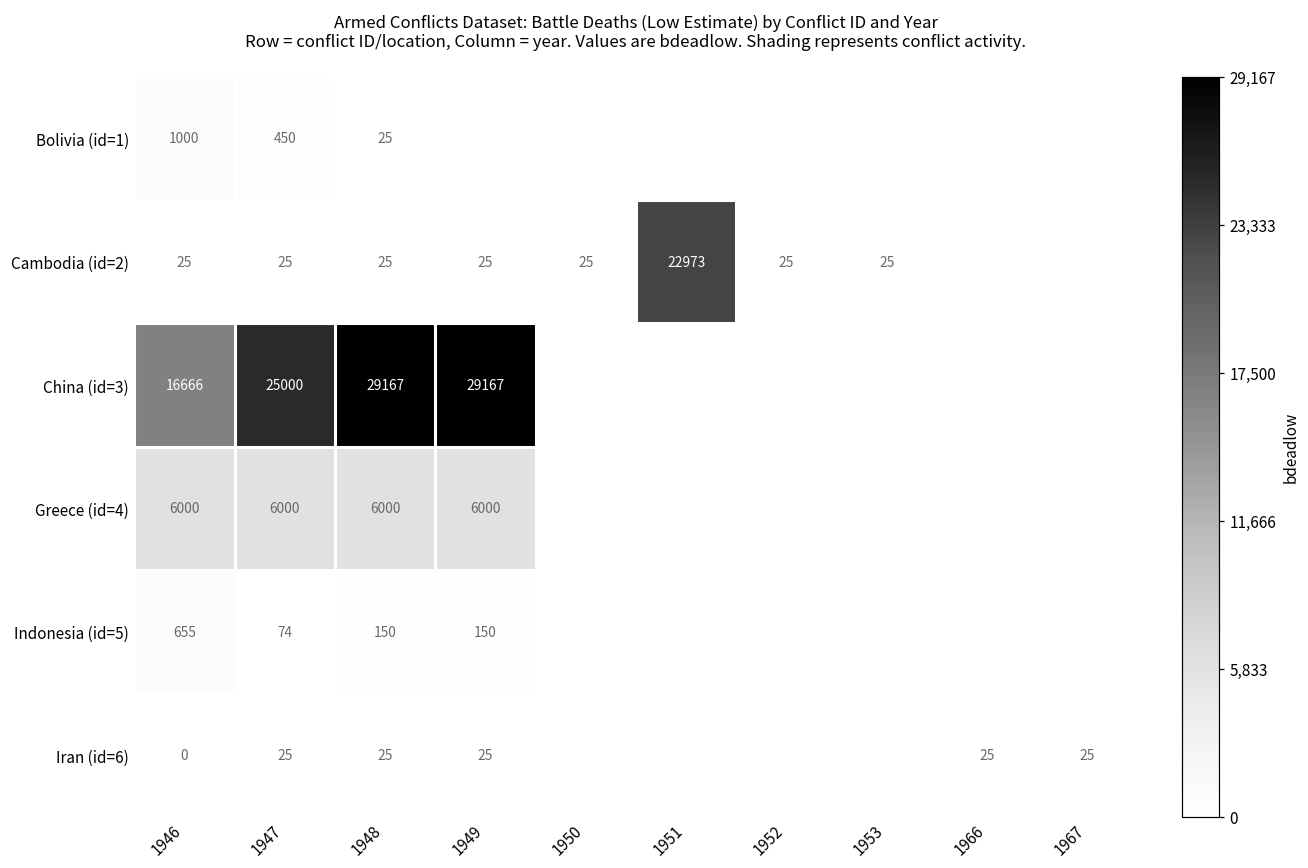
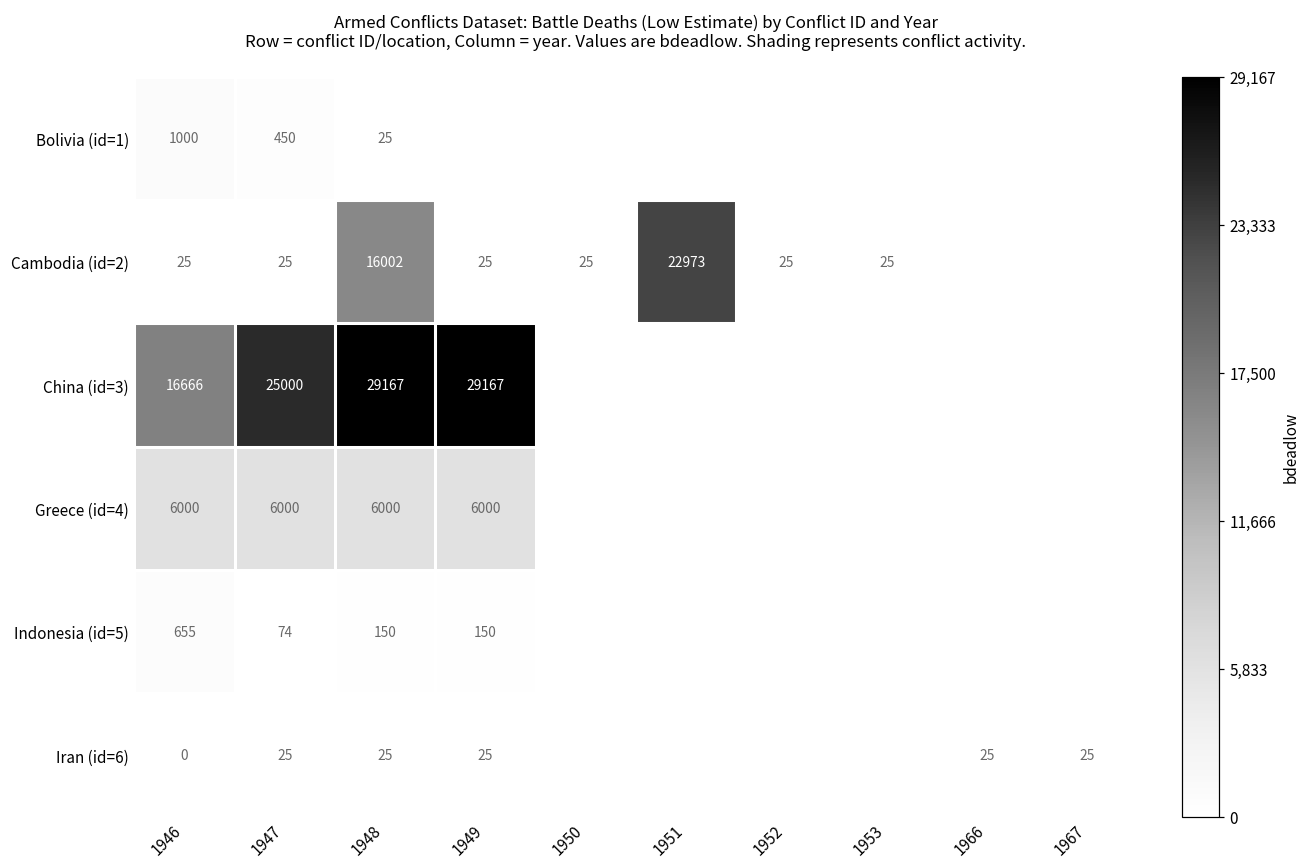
Cambodia (id=2), 1948: 25 -> 16002
